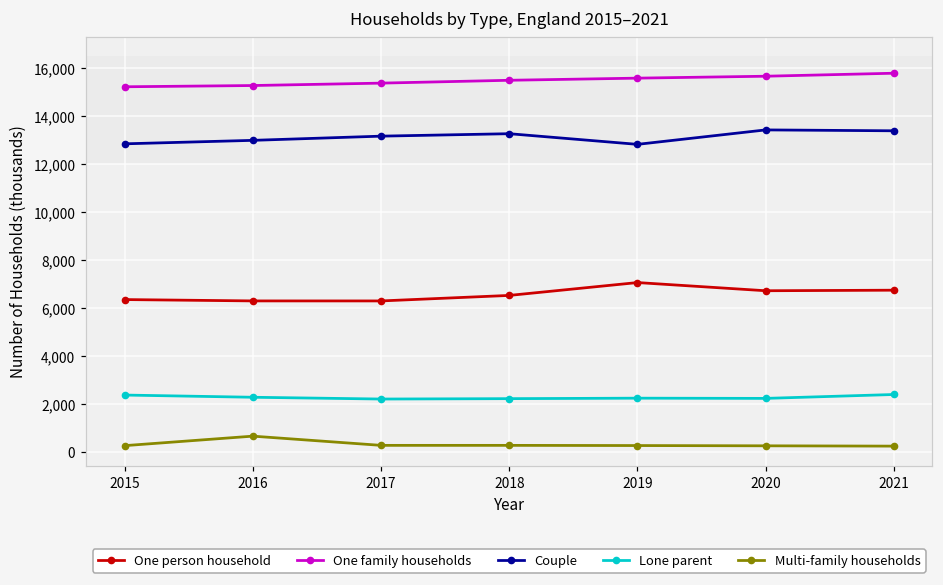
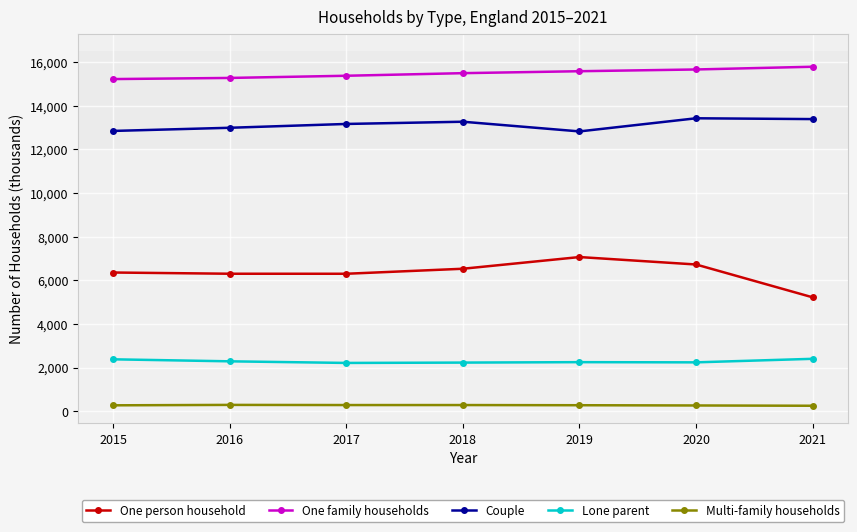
Multi-family households, 2016: 700 -> 300
One person household, 2021: 6,700 -> 5,200
